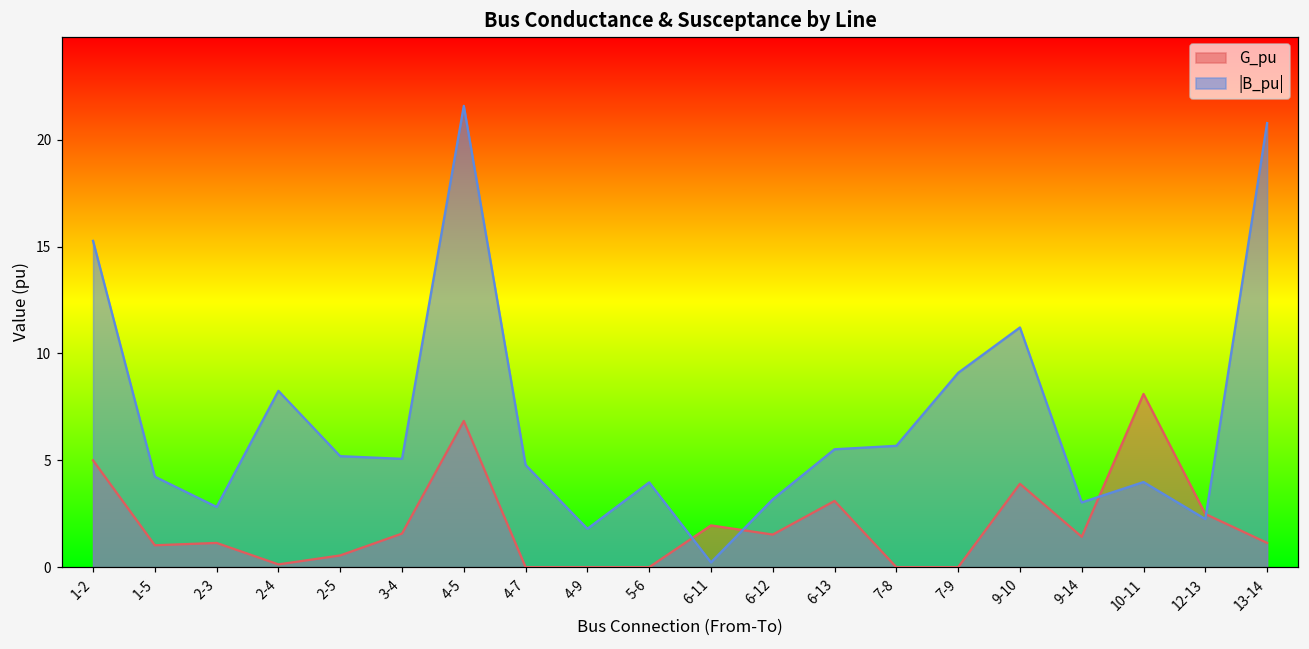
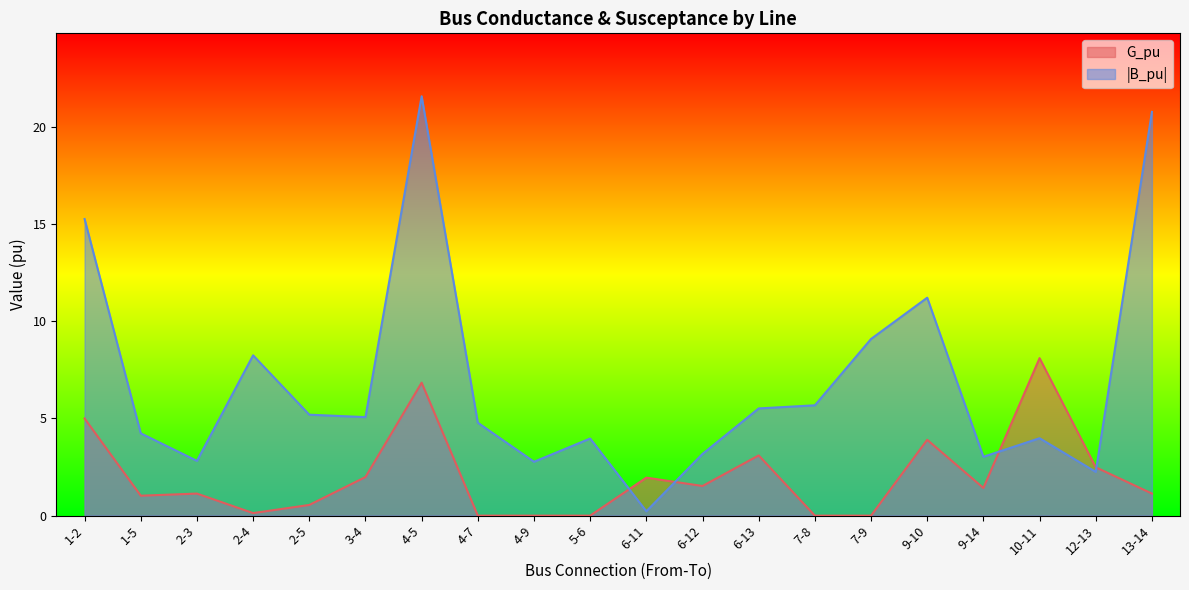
G_pu, 3-4: 1.6 -> 2.0
|B_pu|, 4-9: 1.8 -> 2.8
